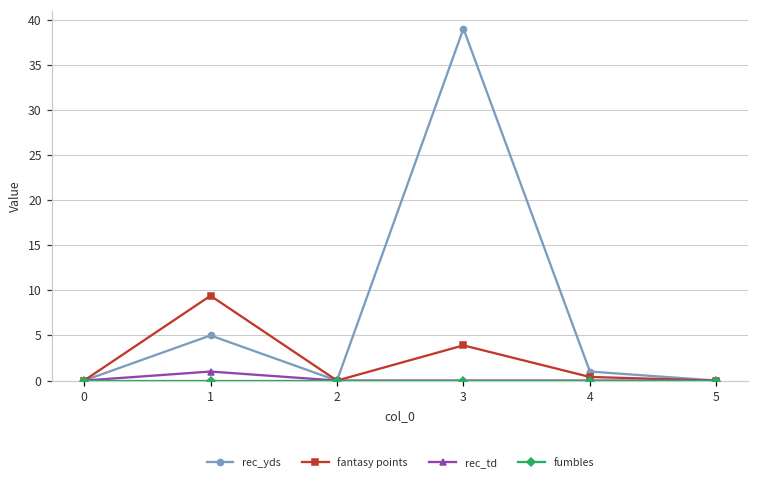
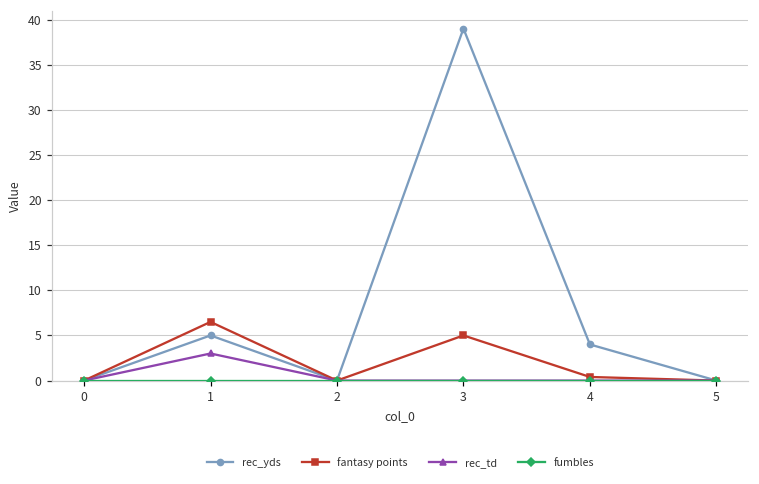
fantasy points, 1: 9 -> 7
rec_td, 1: 1 -> 3
fantasy points, 3: 4 -> 5
rec_yds, 4: 1 -> 4
